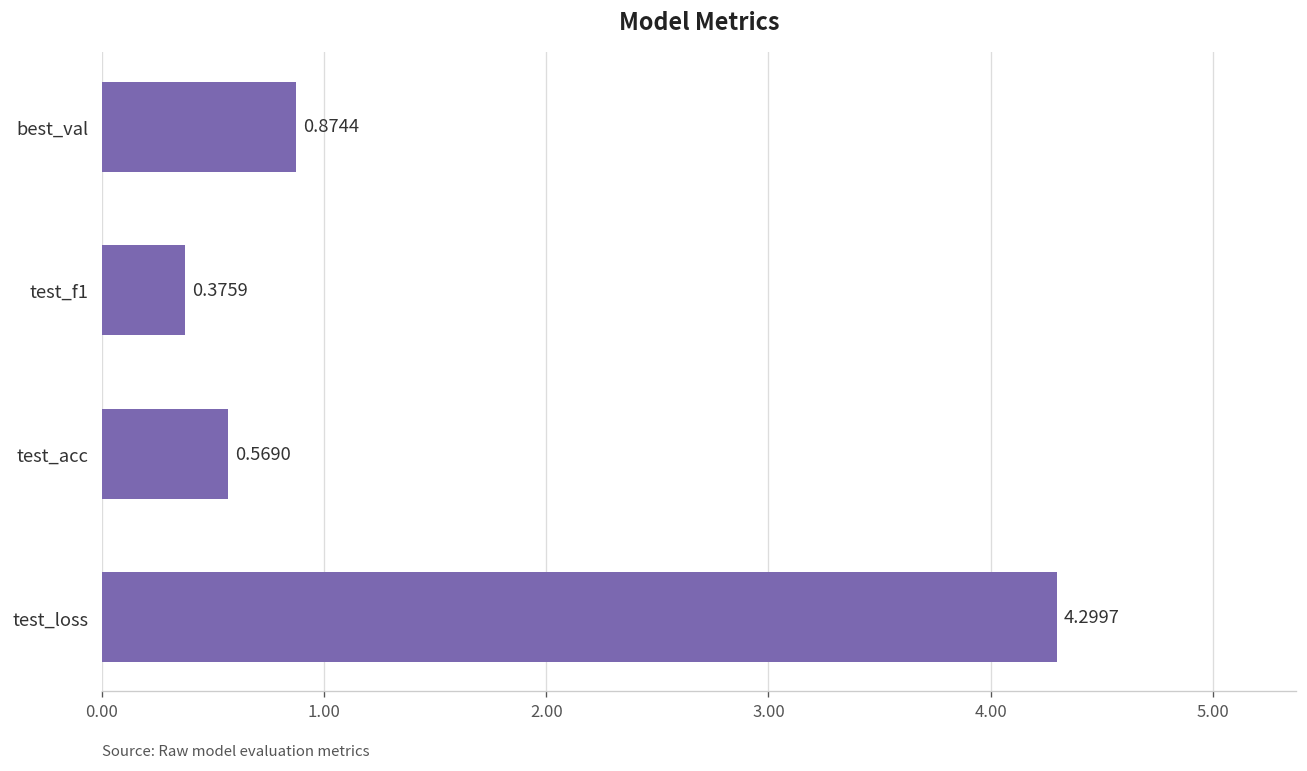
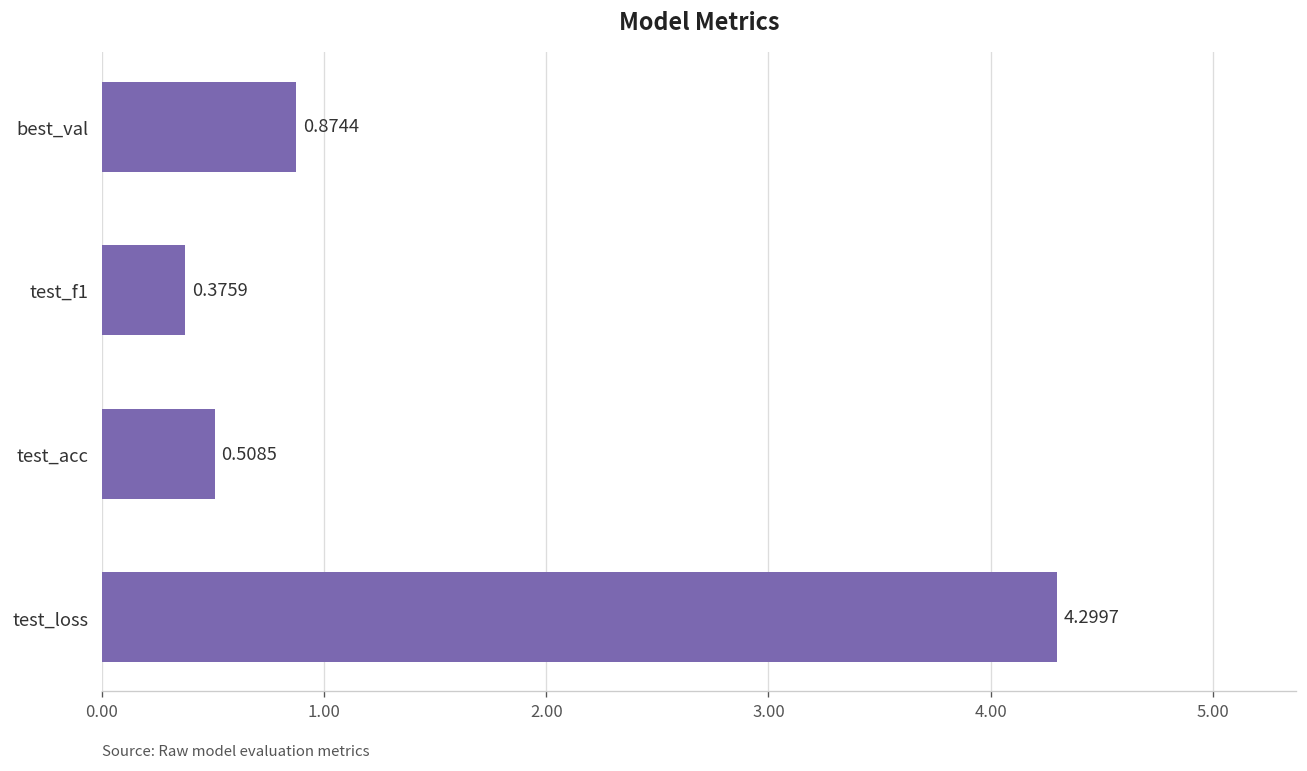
test_acc: 0.5690 -> 0.5085
